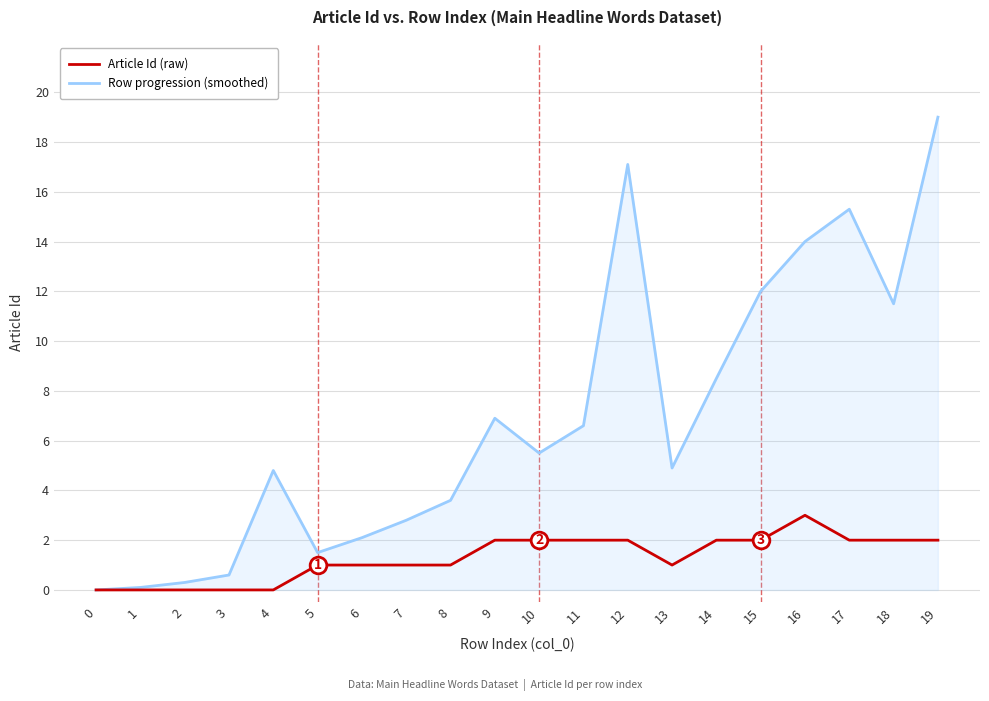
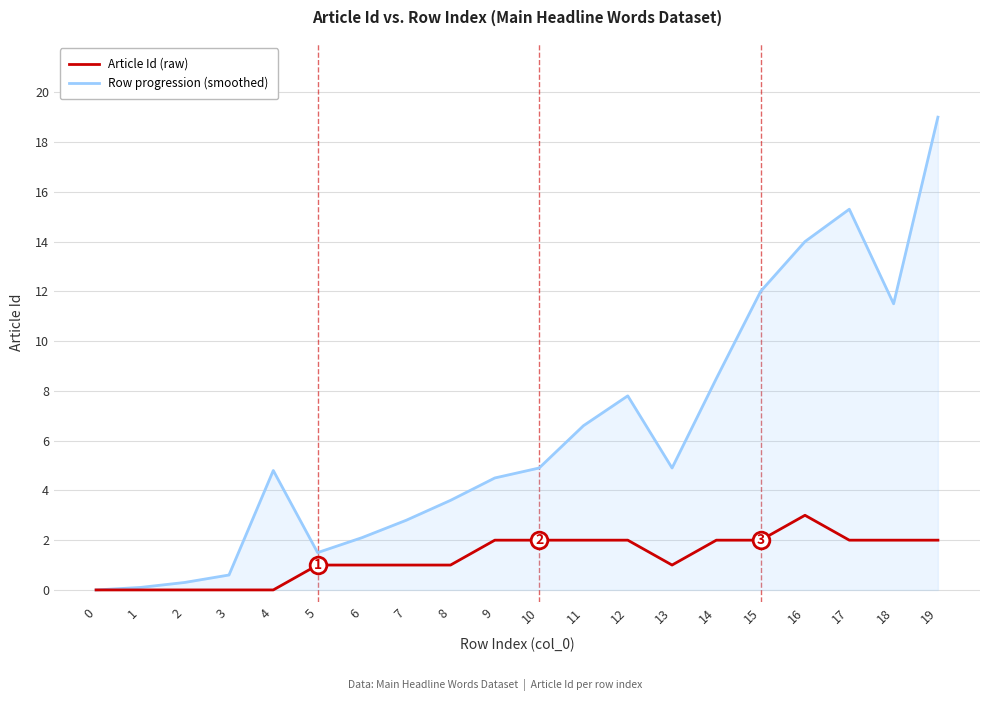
Row progression (smoothed), 9: 6.9 -> 4.5
Row progression (smoothed), 10: 5.5 -> 4.9
Row progression (smoothed), 12: 17.1 -> 7.8
